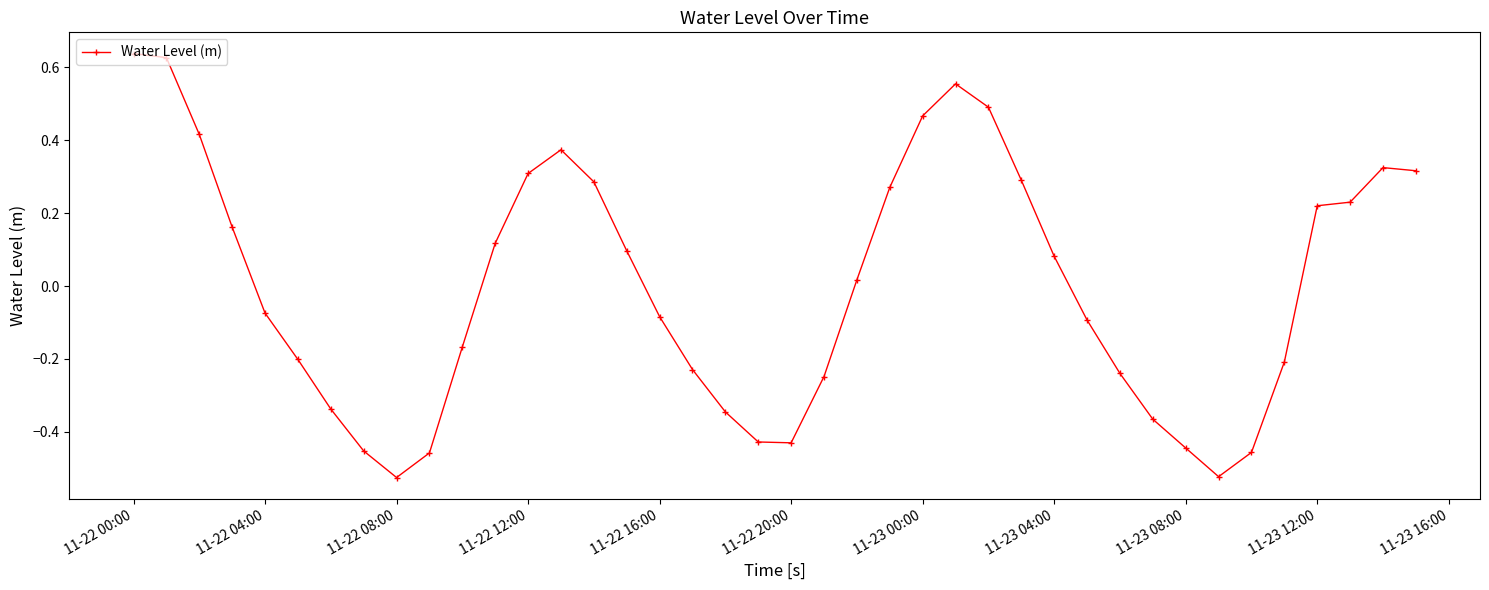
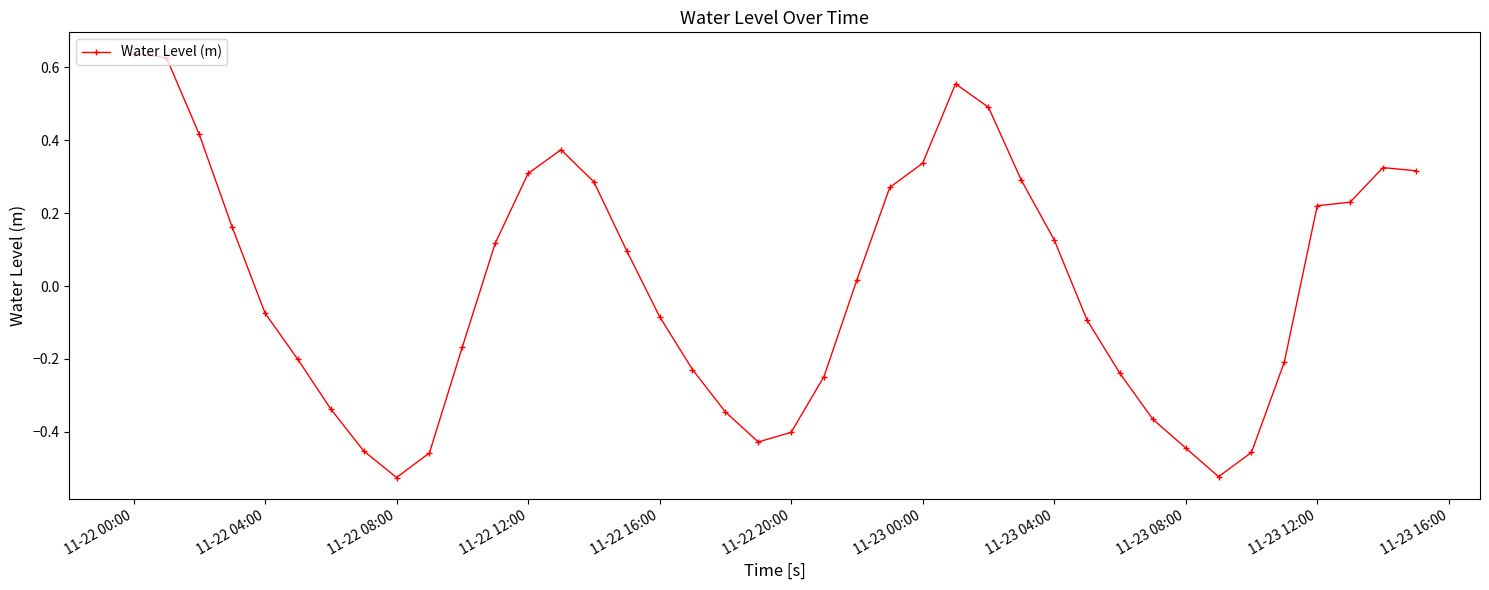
11-22 20:00: -0.43 -> -0.40
11-23 00:00: 0.47 -> 0.34
11-23 04:00: 0.08 -> 0.13
